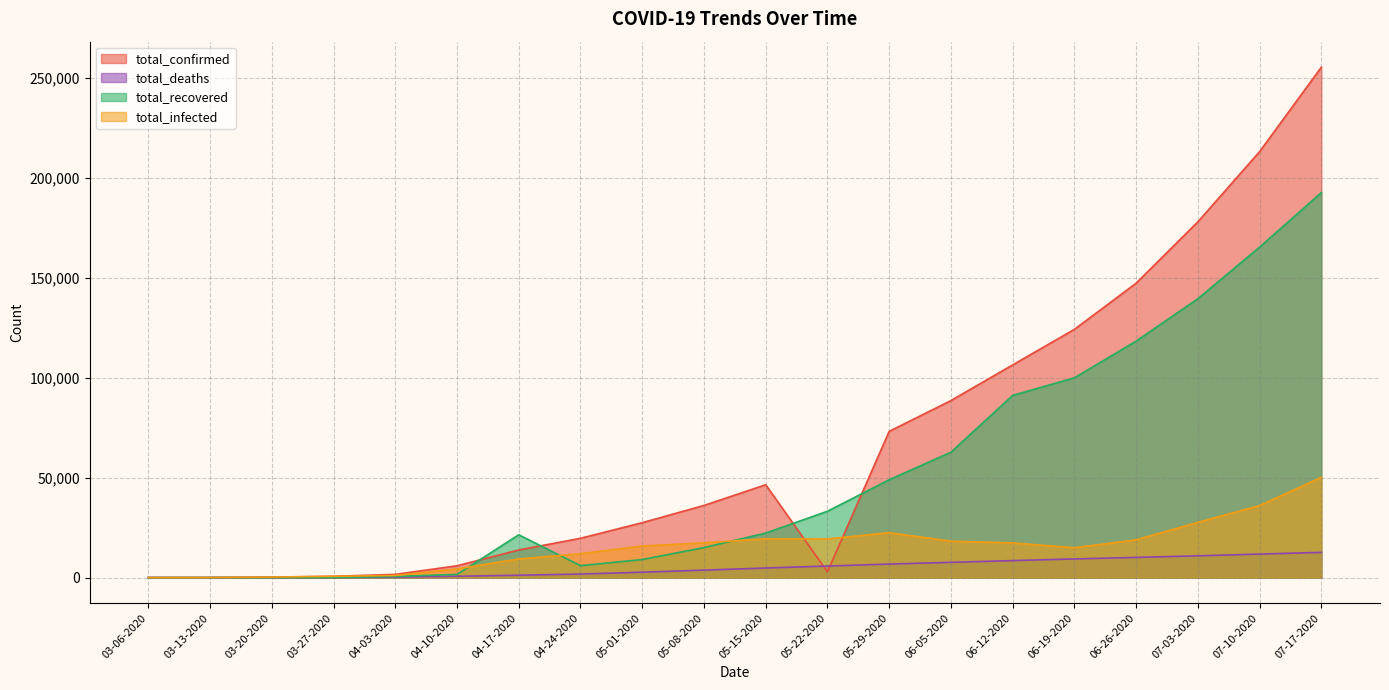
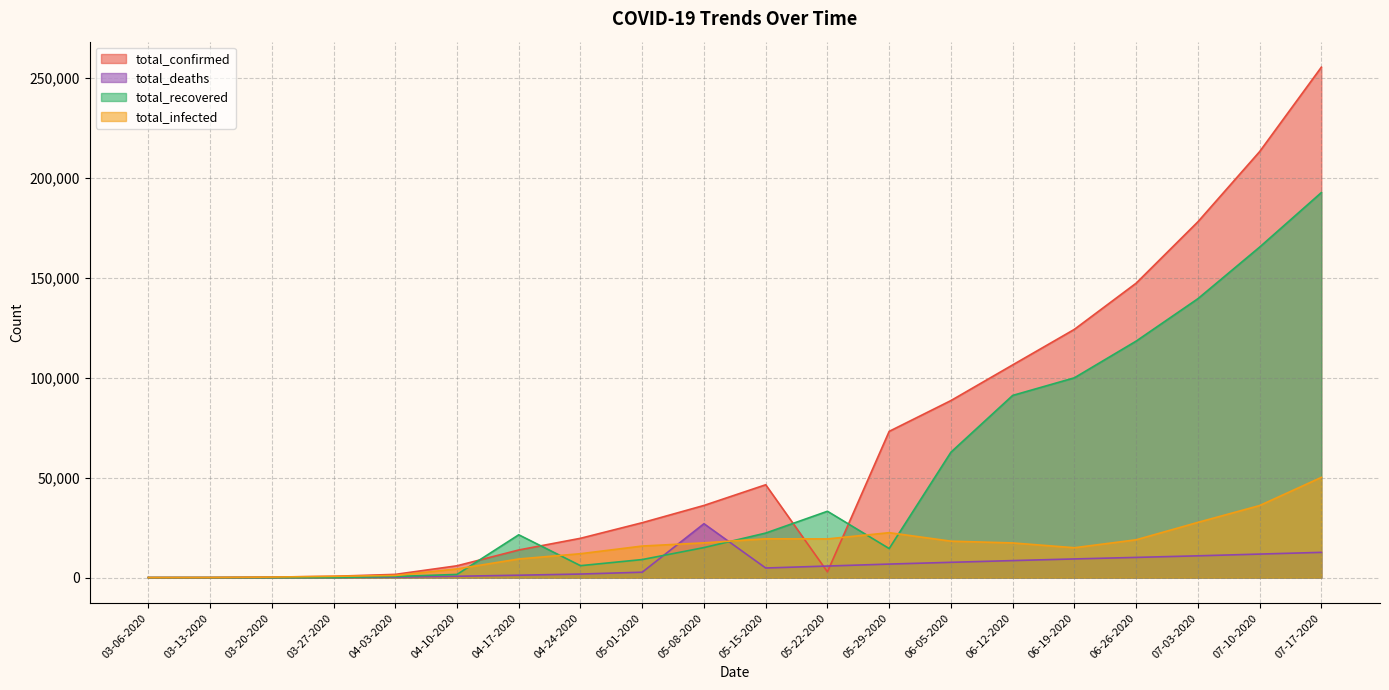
total_deaths, 05-08-2020: 4,000 -> 27,000
total_recovered, 05-29-2020: 49,000 -> 15,000
